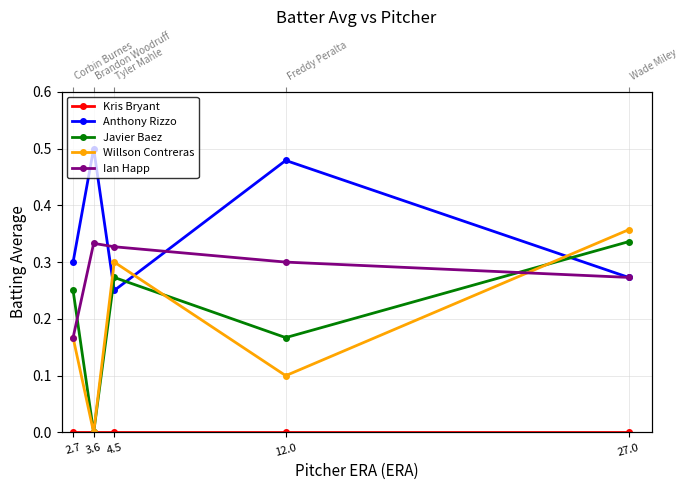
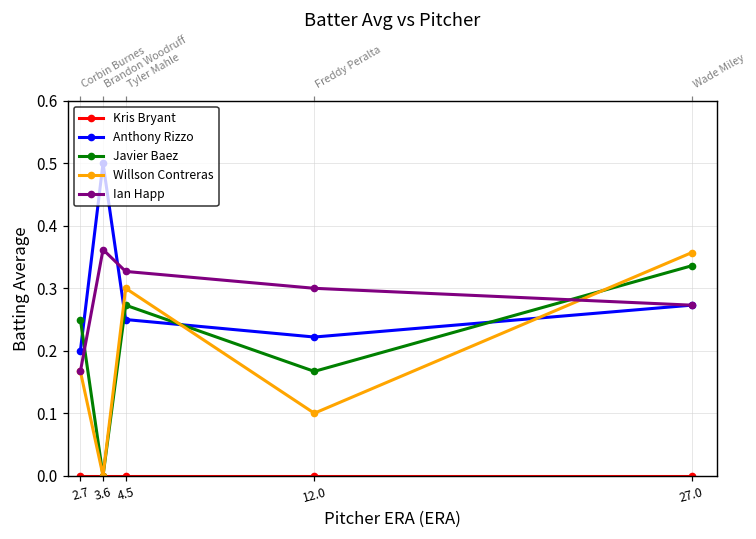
Anthony Rizzo, 2.7: 0.3 -> 0.2
Ian Happ, 3.6: 0.33 -> 0.36
Anthony Rizzo, 12.0: 0.48 -> 0.22
